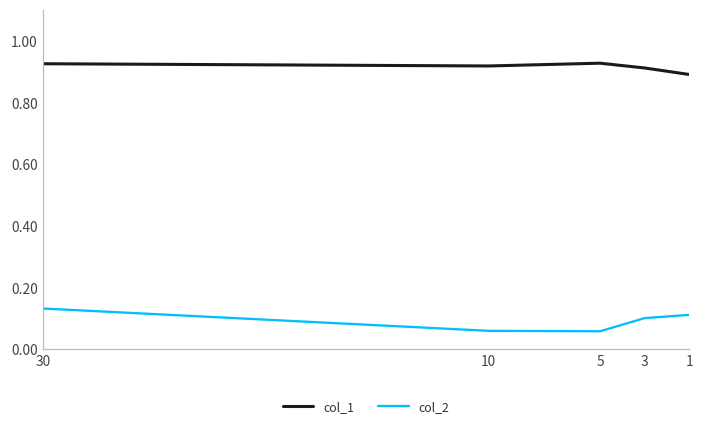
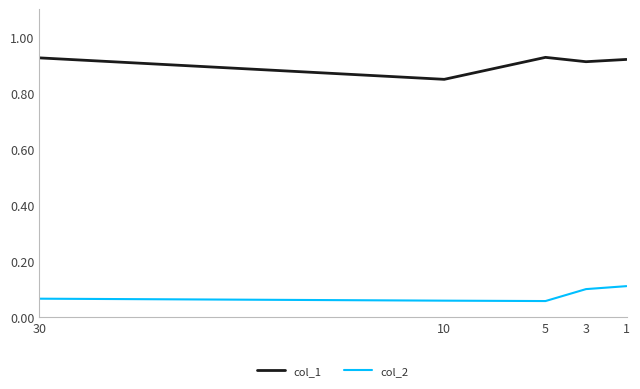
col_2, 30: 0.13 -> 0.06
col_1, 10: 0.92 -> 0.85
col_1, 1: 0.89 -> 0.92
